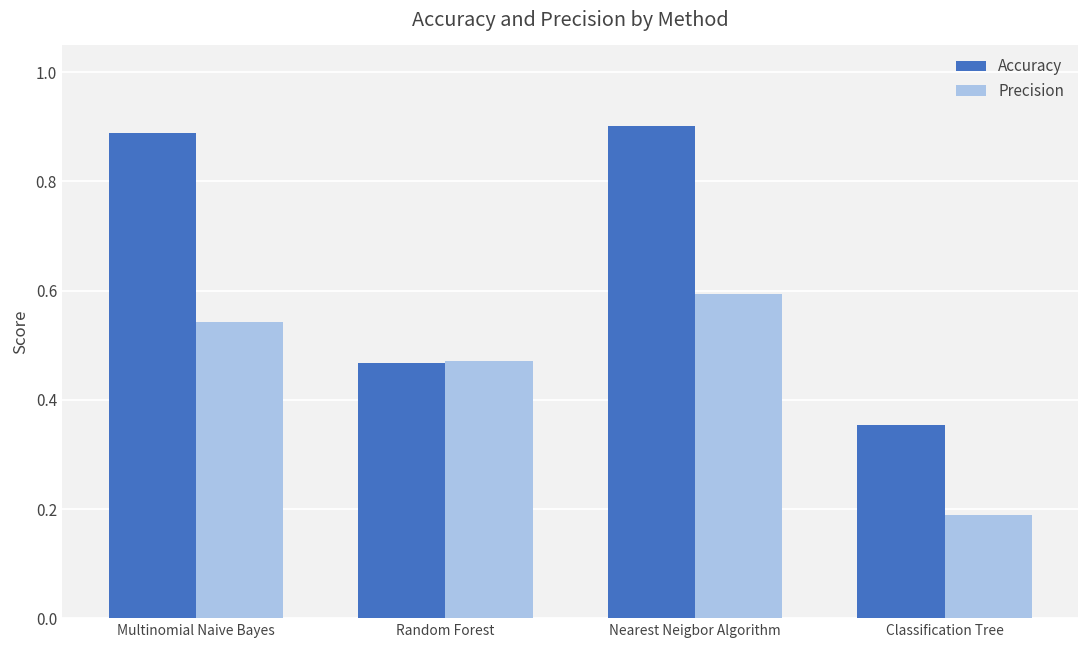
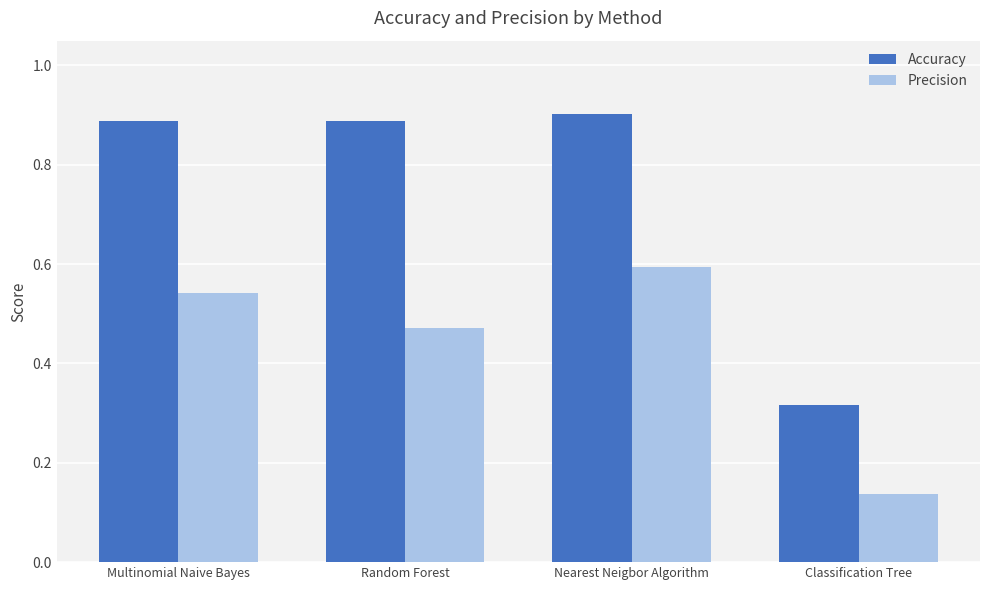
Accuracy, Random Forest: 0.47 -> 0.89
Accuracy, Classification Tree: 0.35 -> 0.32
Precision, Classification Tree: 0.19 -> 0.14
